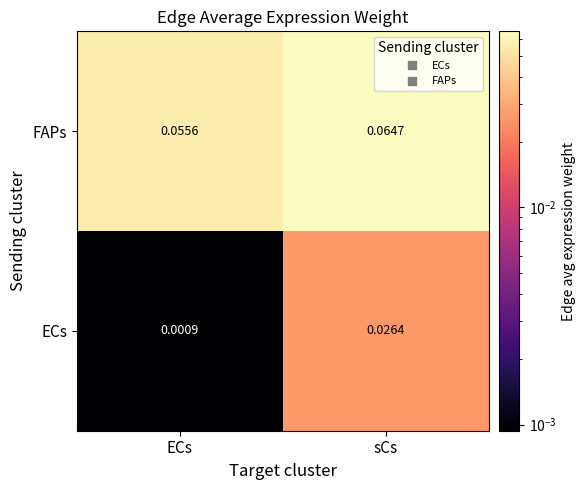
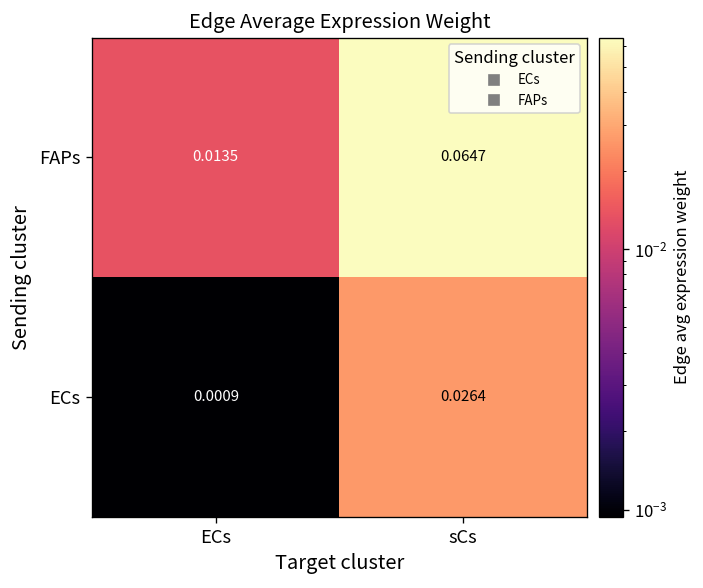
FAPs, ECs: 0.0556 -> 0.0135
